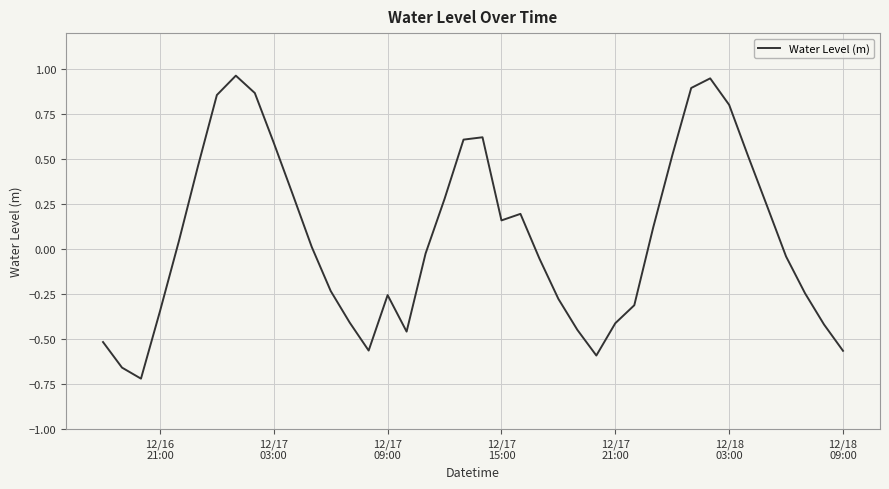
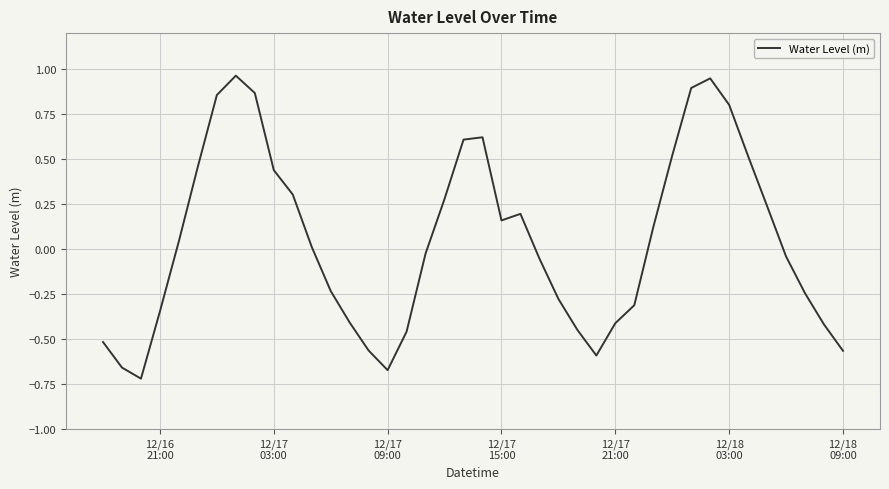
12/17 03:00: 0.59 -> 0.44
12/17 09:00: -0.26 -> -0.67
